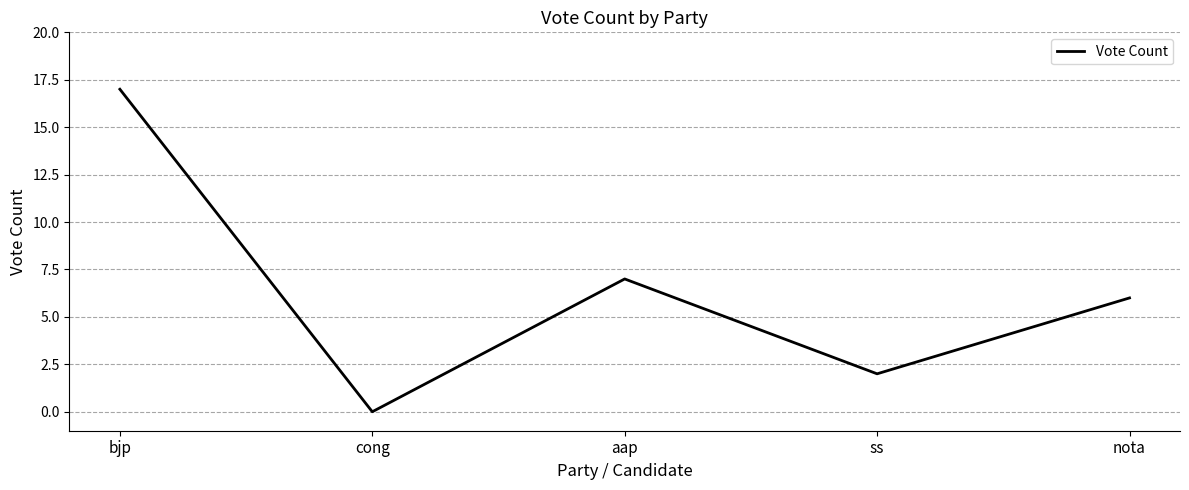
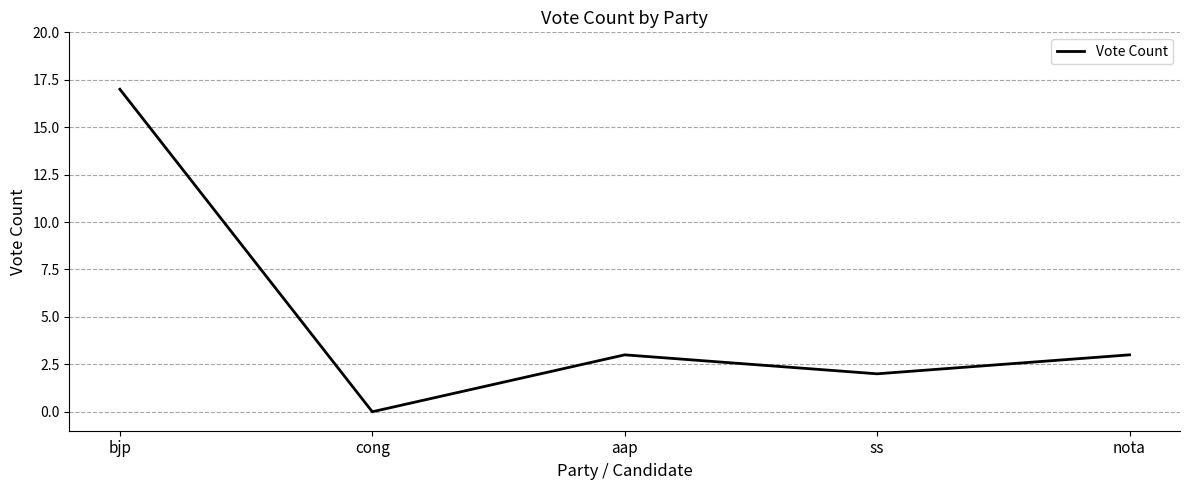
aap: 7 -> 3
nota: 6 -> 3
